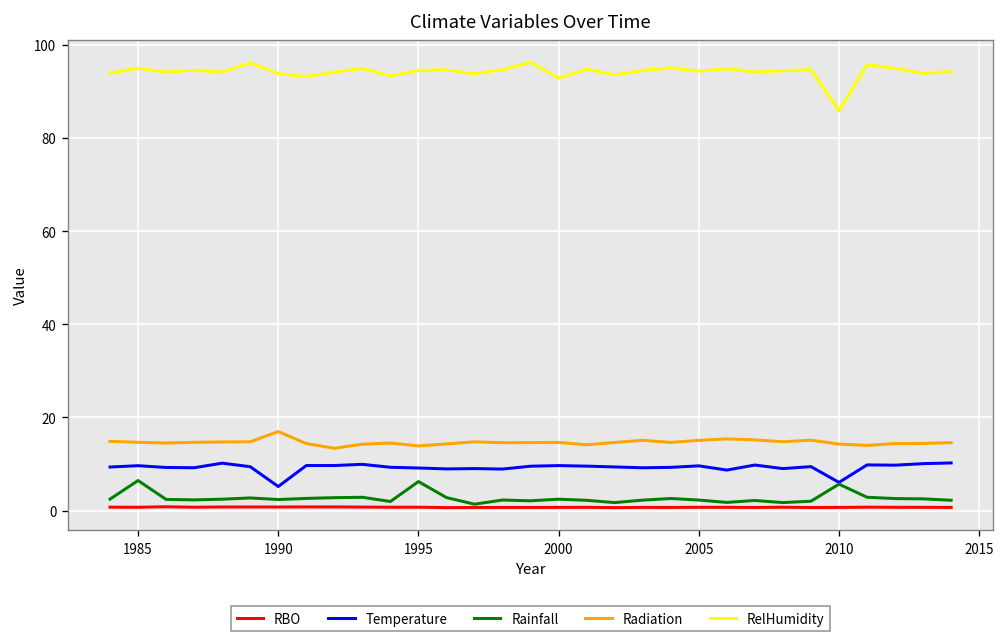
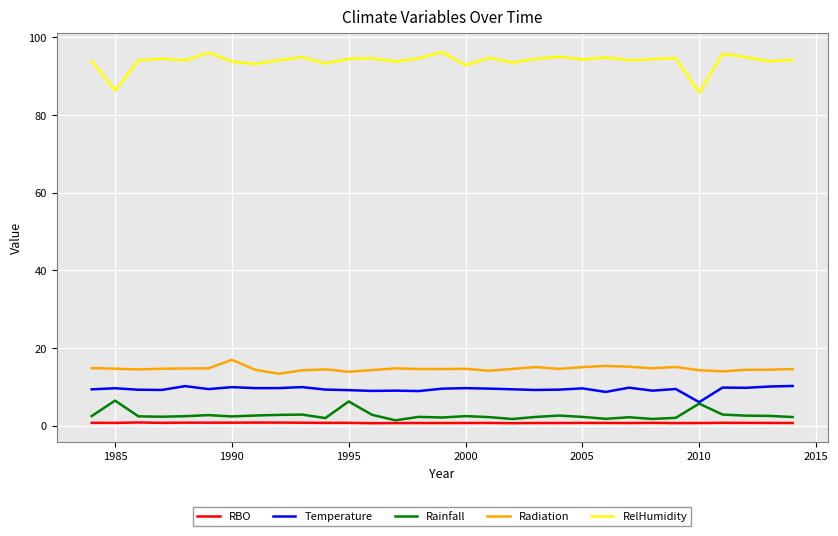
RelHumidity, 1985: 95 -> 86
Temperature, 1990: 5 -> 10
